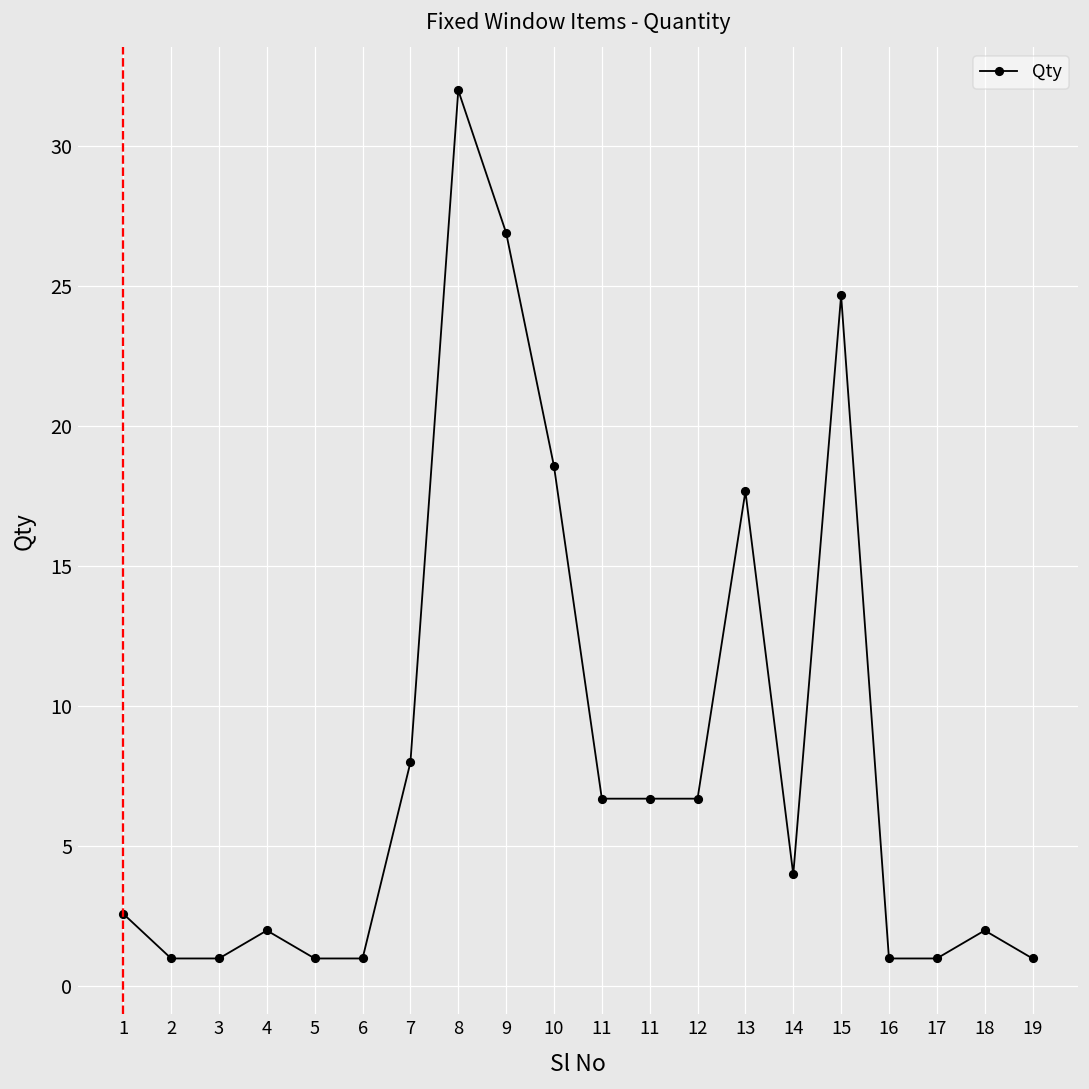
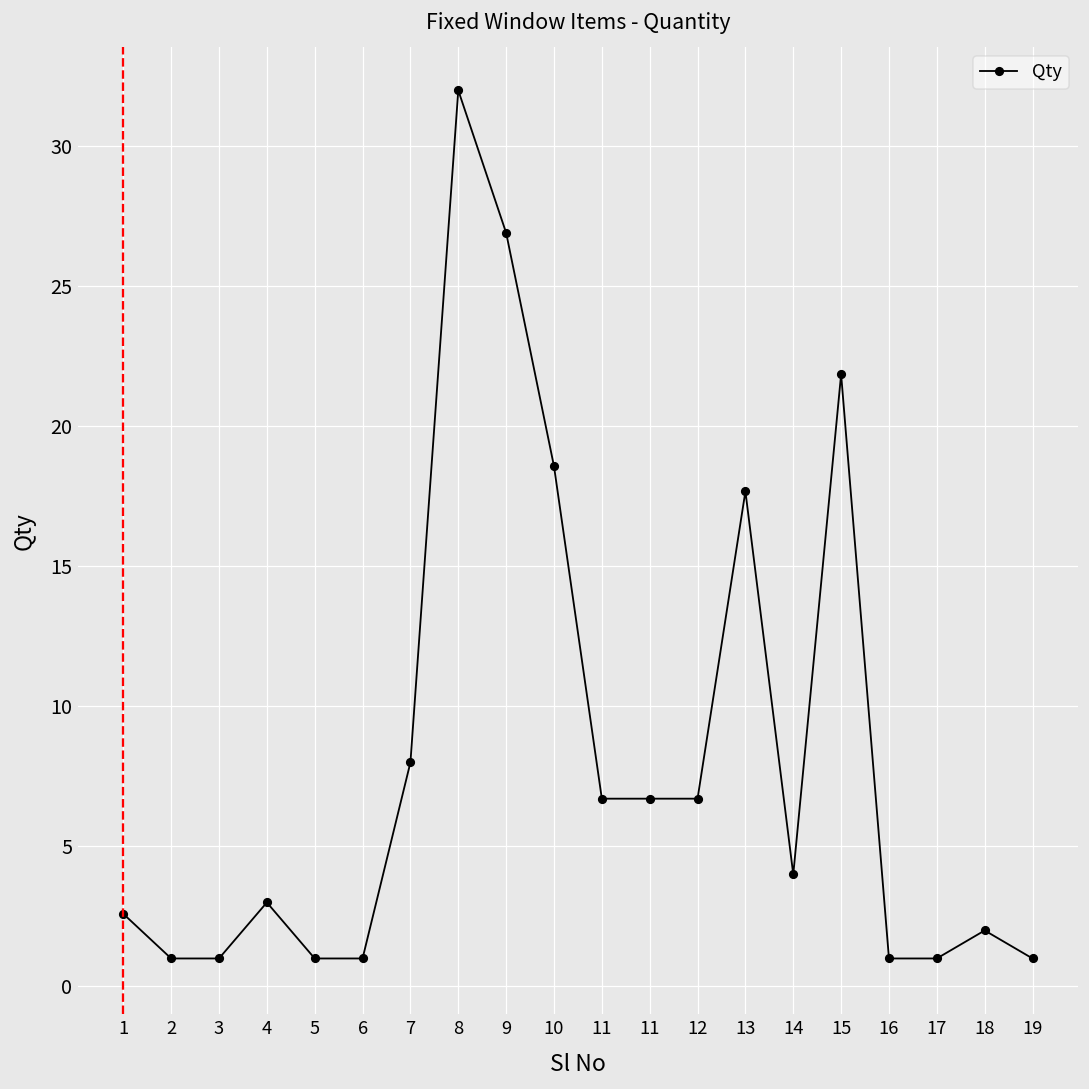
4: 2 -> 3
15: 24.7 -> 21.9
